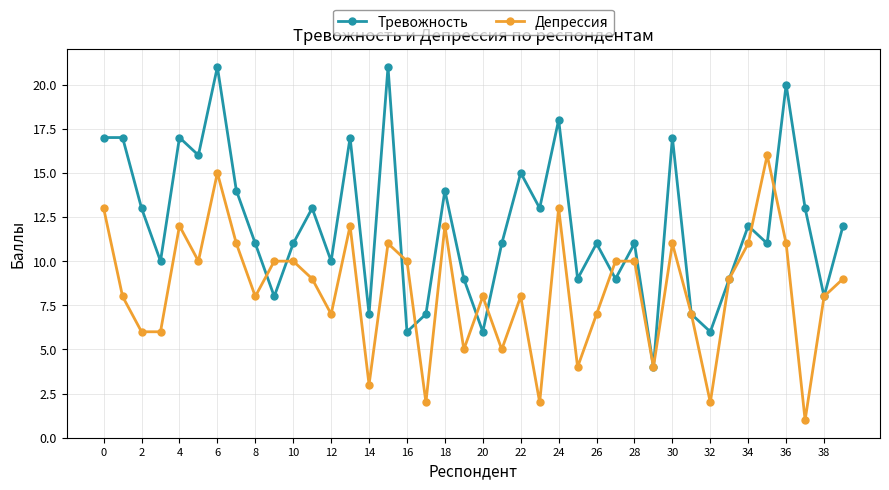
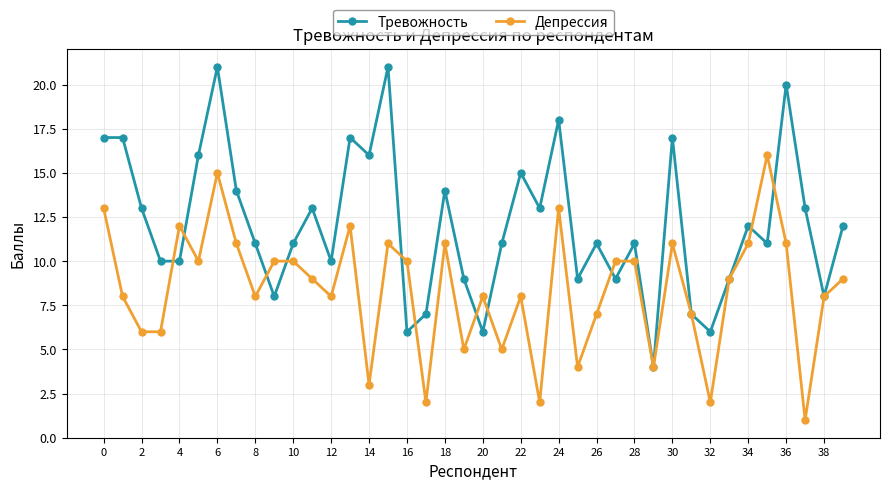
Тревожность, 4: 17 -> 10
Депрессия, 12: 7 -> 8
Тревожность, 14: 7 -> 16
Депрессия, 18: 12 -> 11
